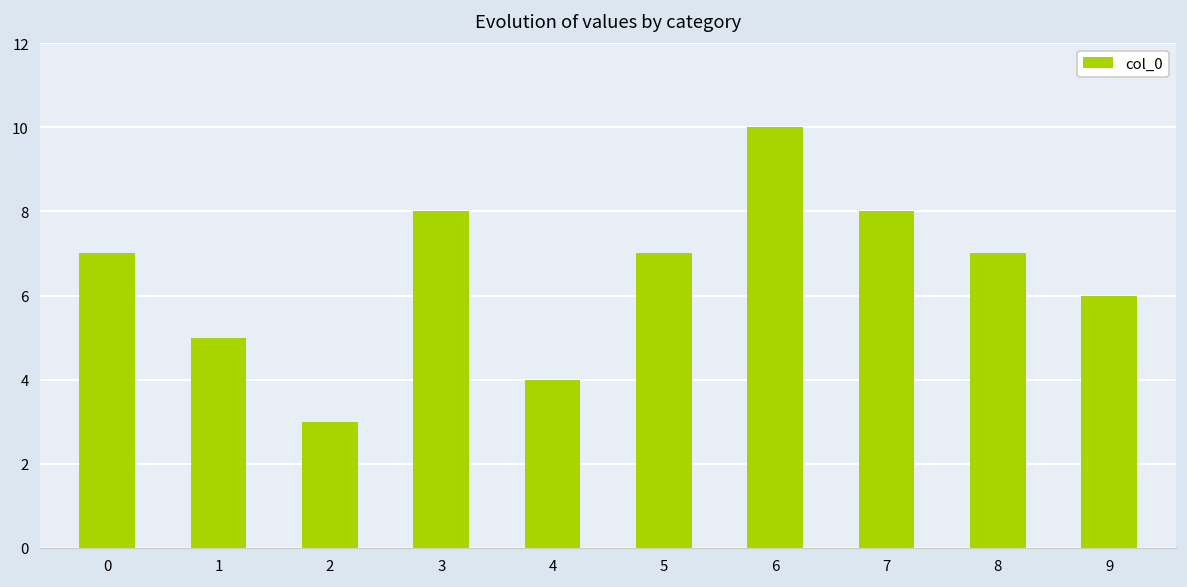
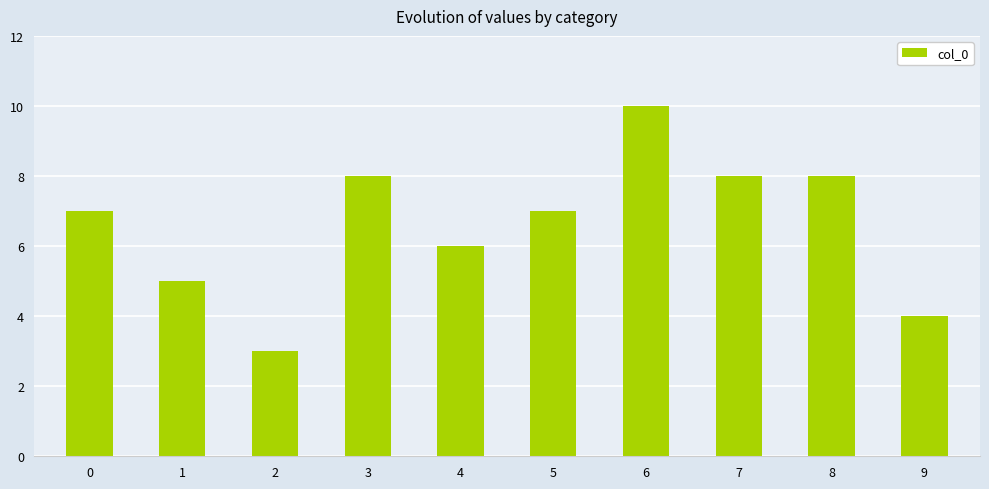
4: 4 -> 6
8: 7 -> 8
9: 6 -> 4
